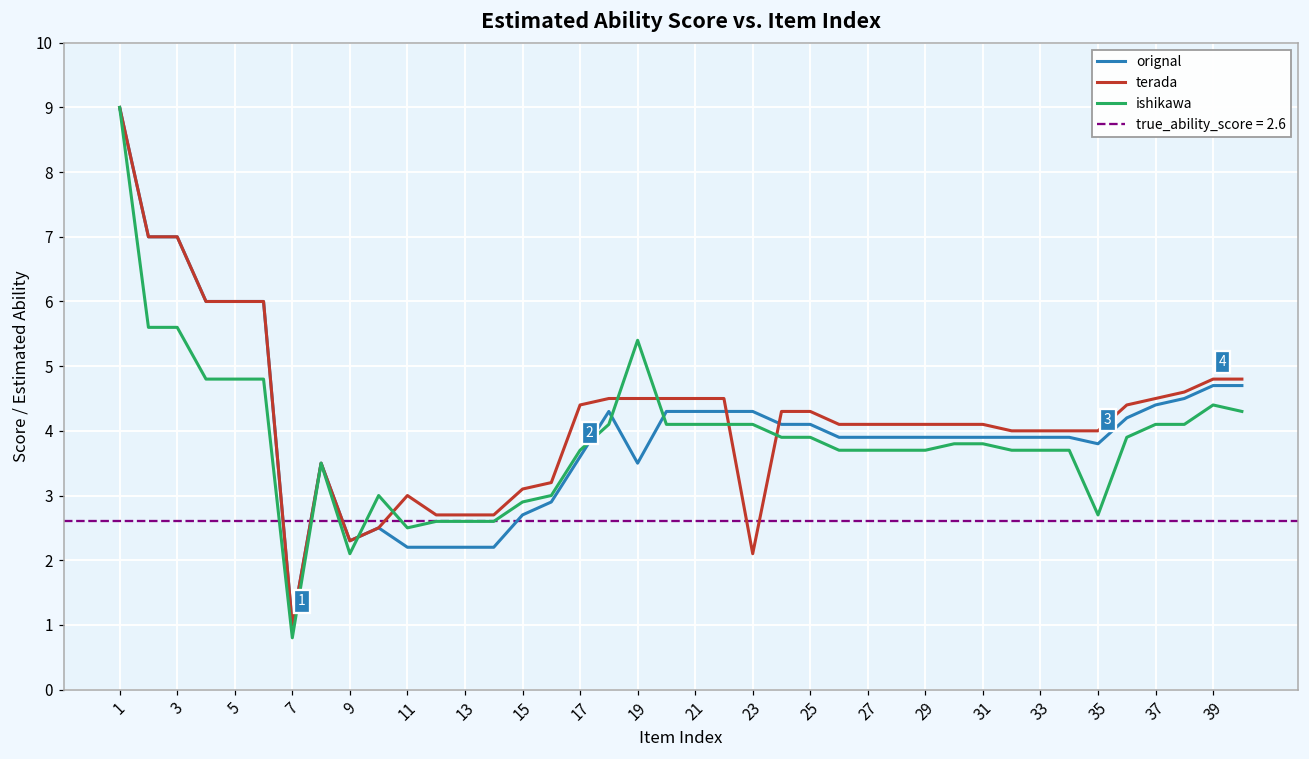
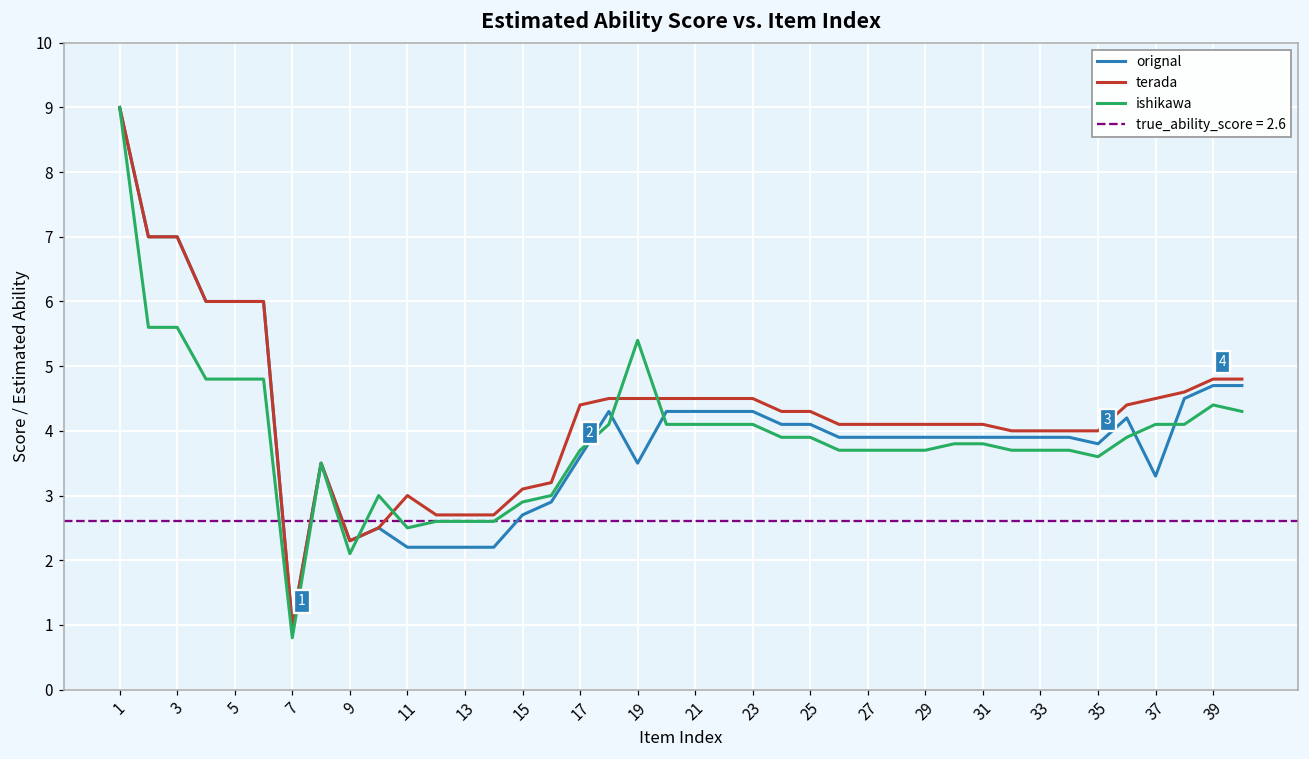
terada, 23: 2.1 -> 4.5
ishikawa, 35: 2.7 -> 3.6
orignal, 37: 4.4 -> 3.3
